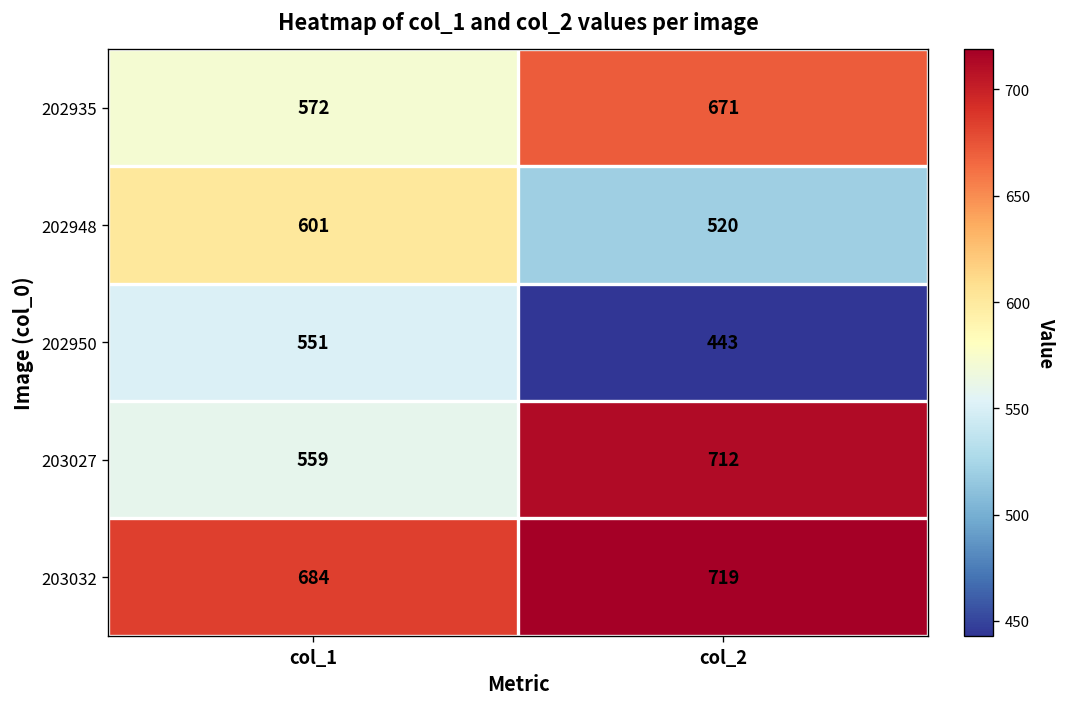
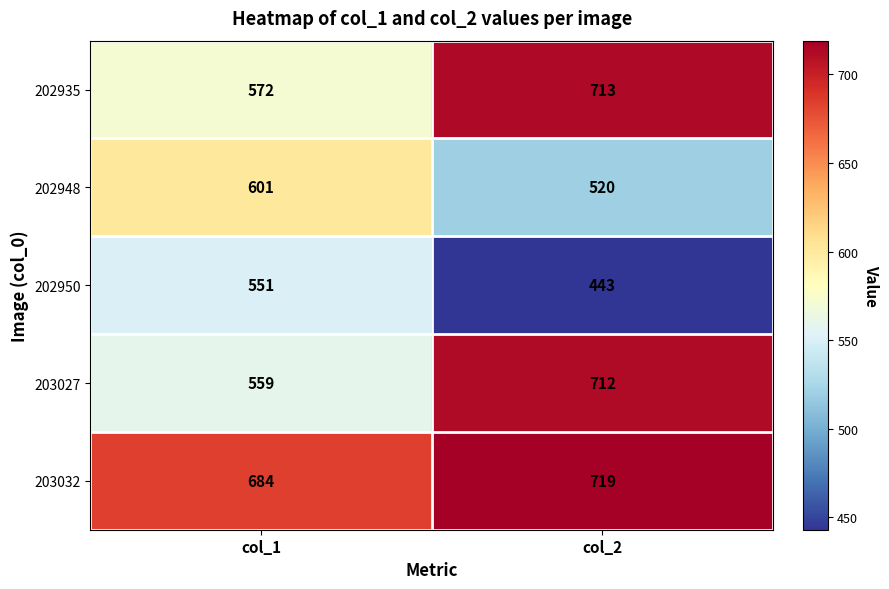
202935, col_2: 671 -> 713
